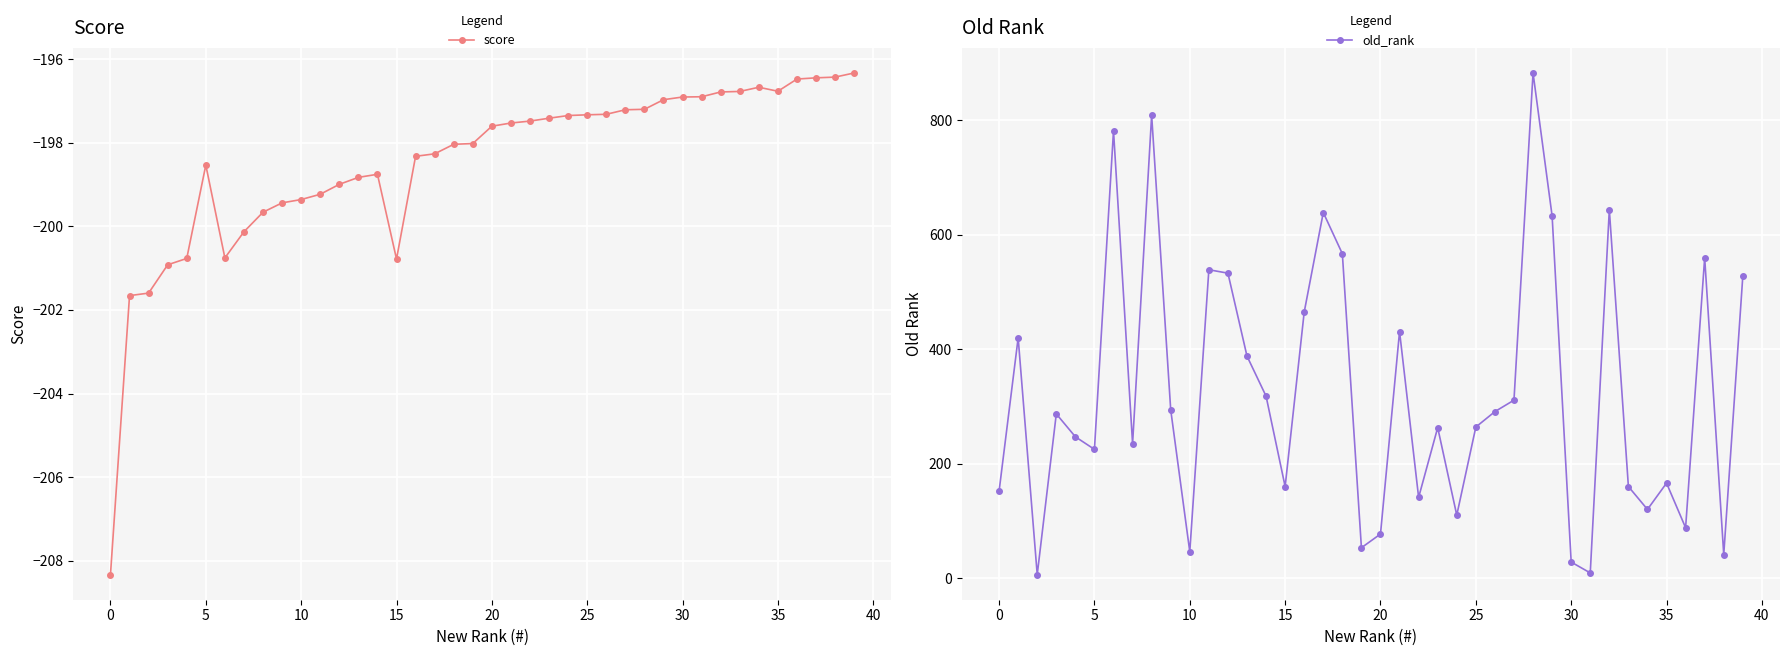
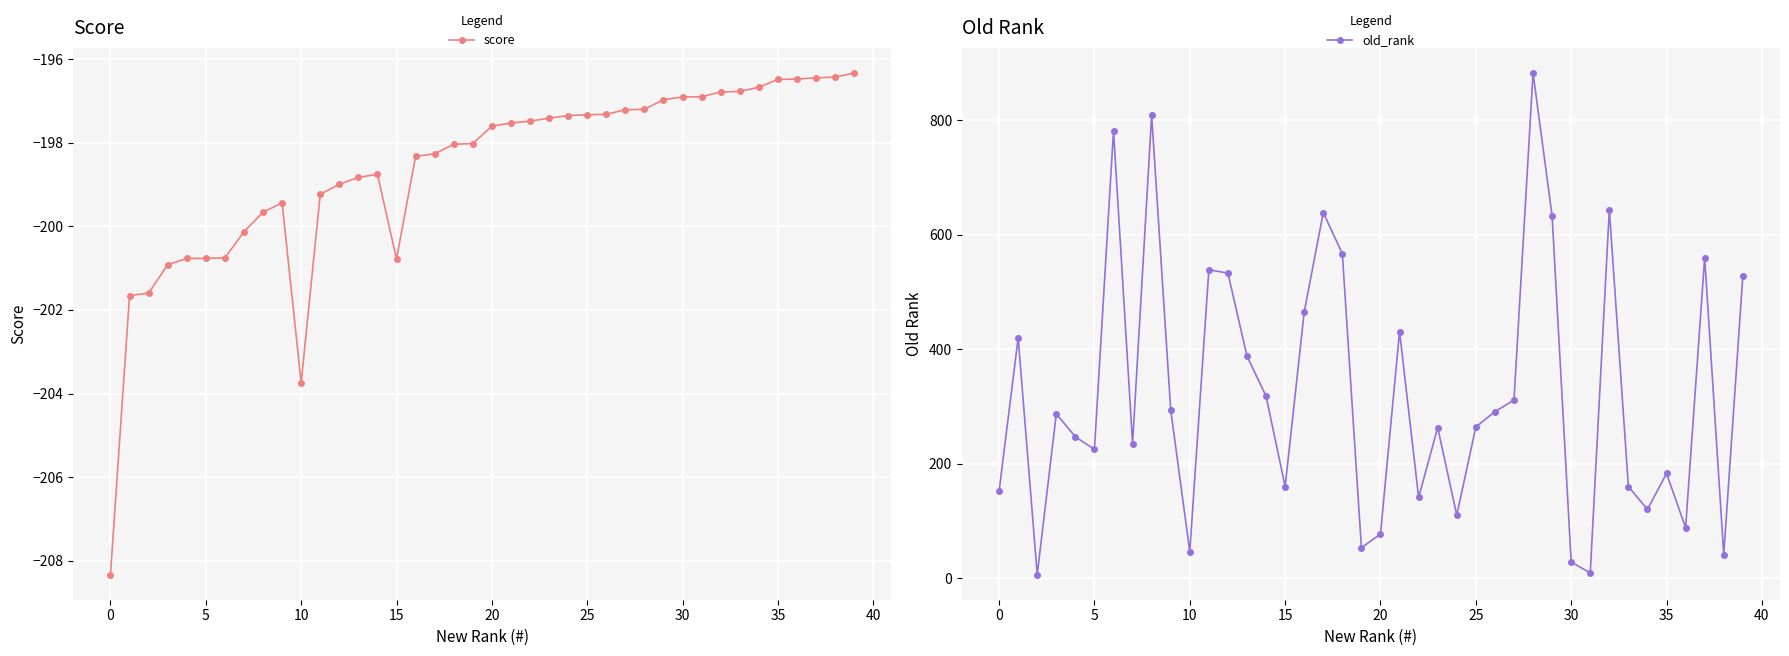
Score, 5: -198.5 -> -200.8
Score, 10: -199.4 -> -203.7
Score, 35: -196.8 -> -196.5
Old Rank, 35: 170 -> 180
